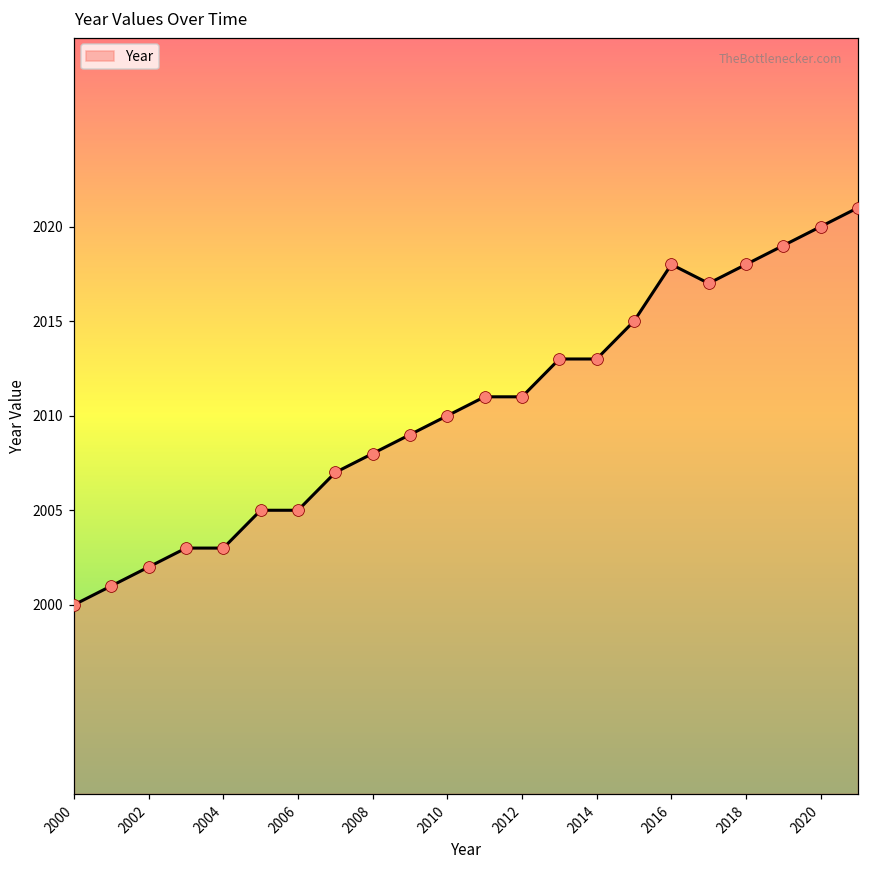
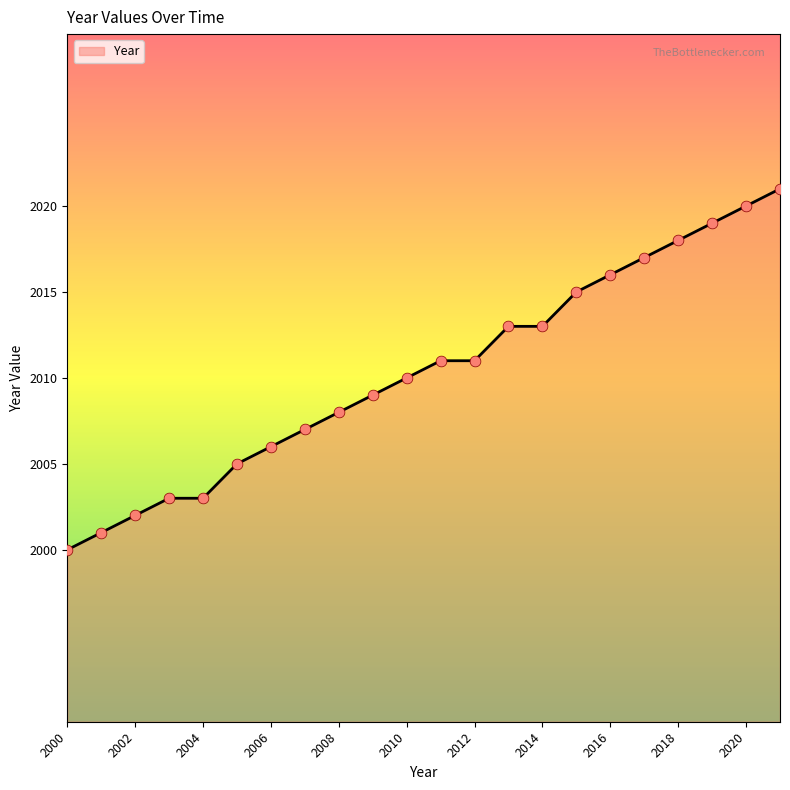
2006: 2005 -> 2006
2016: 2018 -> 2016
